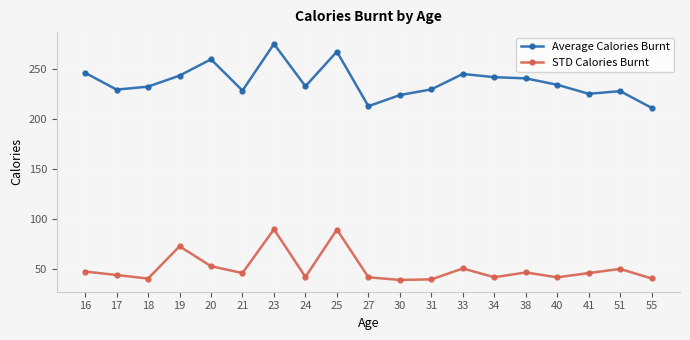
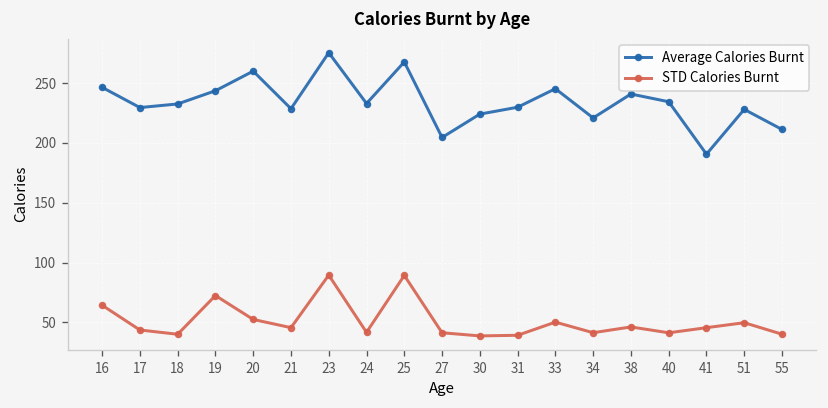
STD Calories Burnt, 16: 50 -> 60
Average Calories Burnt, 27: 210 -> 200
Average Calories Burnt, 34: 240 -> 220
Average Calories Burnt, 41: 230 -> 190
